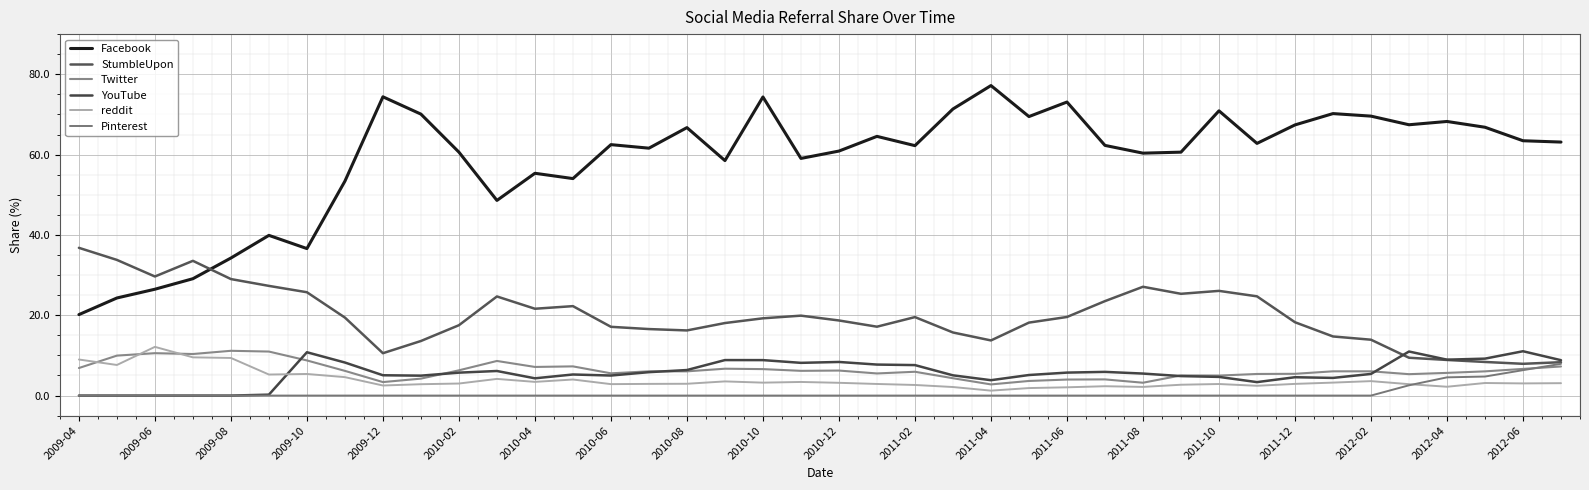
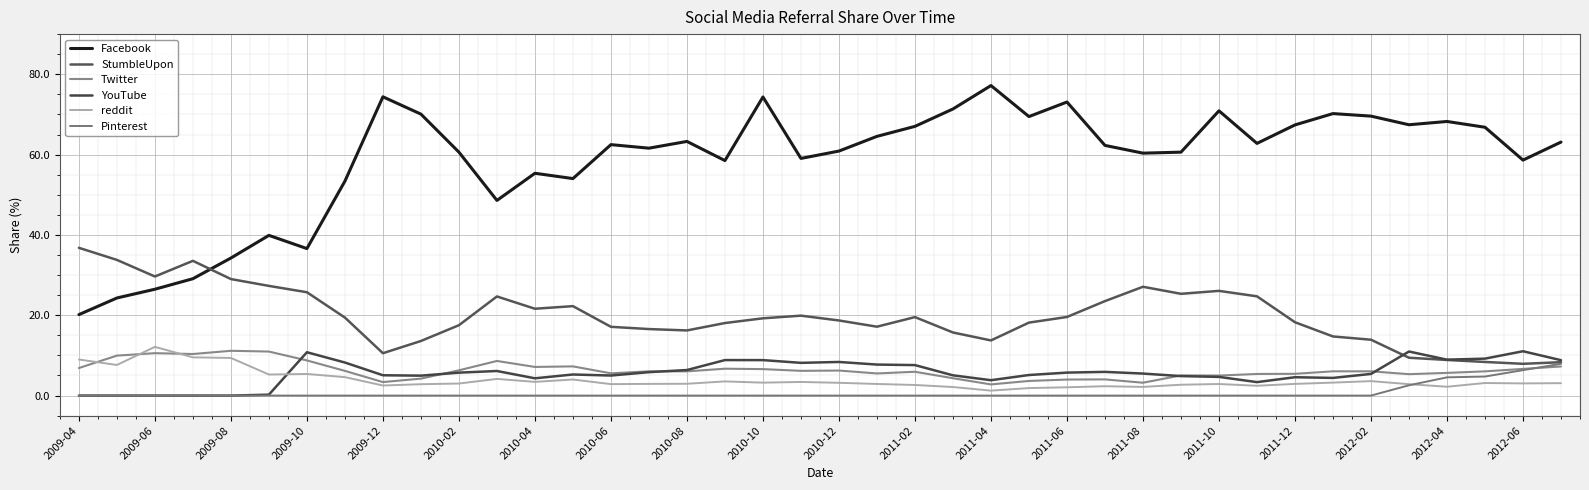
Facebook, 2010-08: 67 -> 63
Facebook, 2011-02: 62 -> 67
Facebook, 2012-06: 63 -> 59
